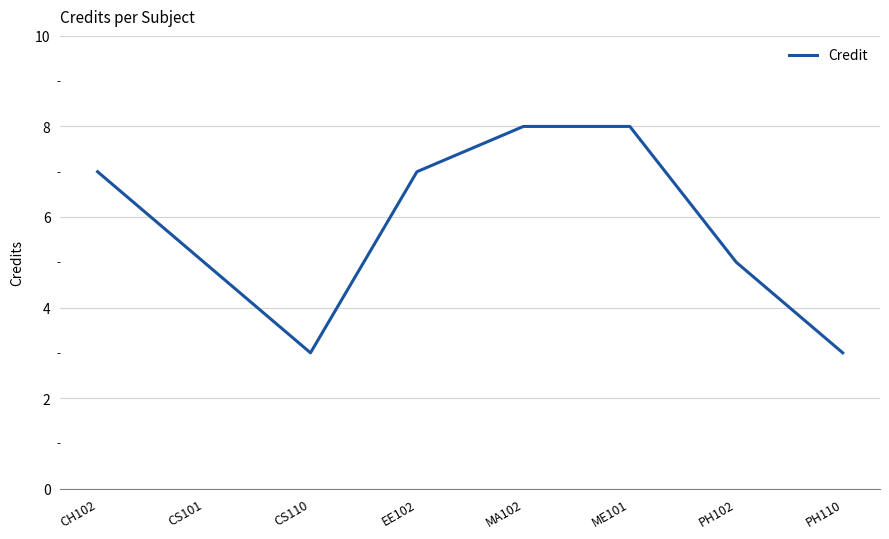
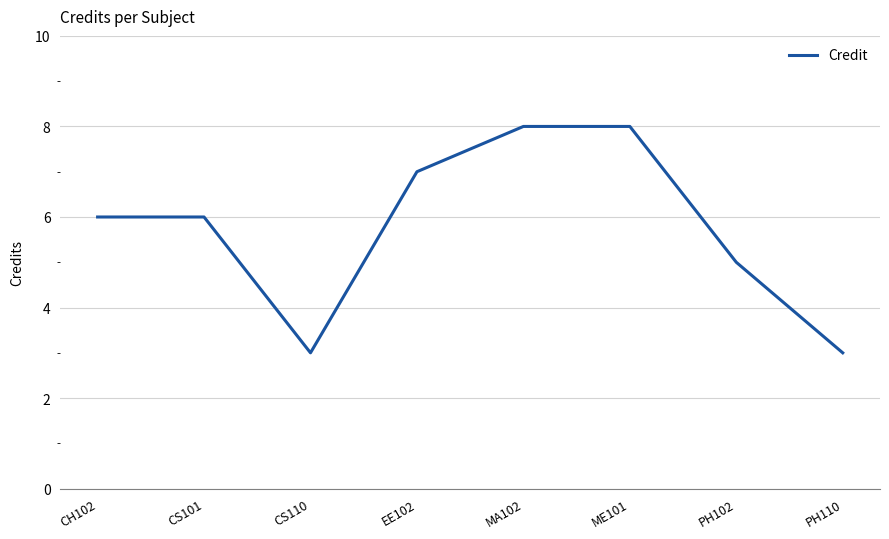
CH102: 7 -> 6
CS101: 5 -> 6
